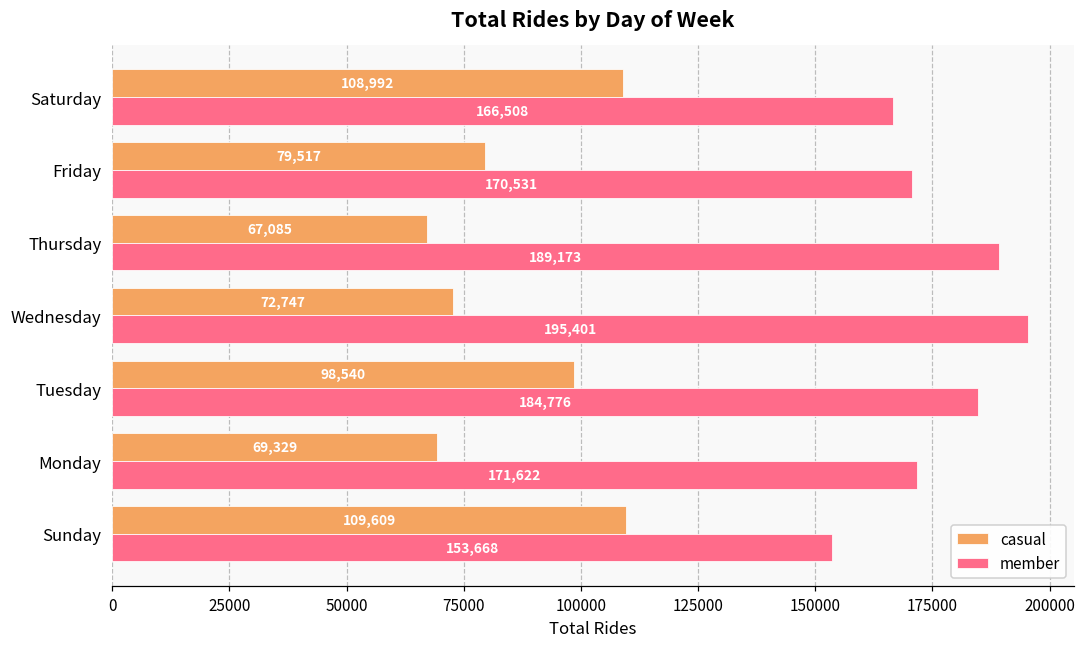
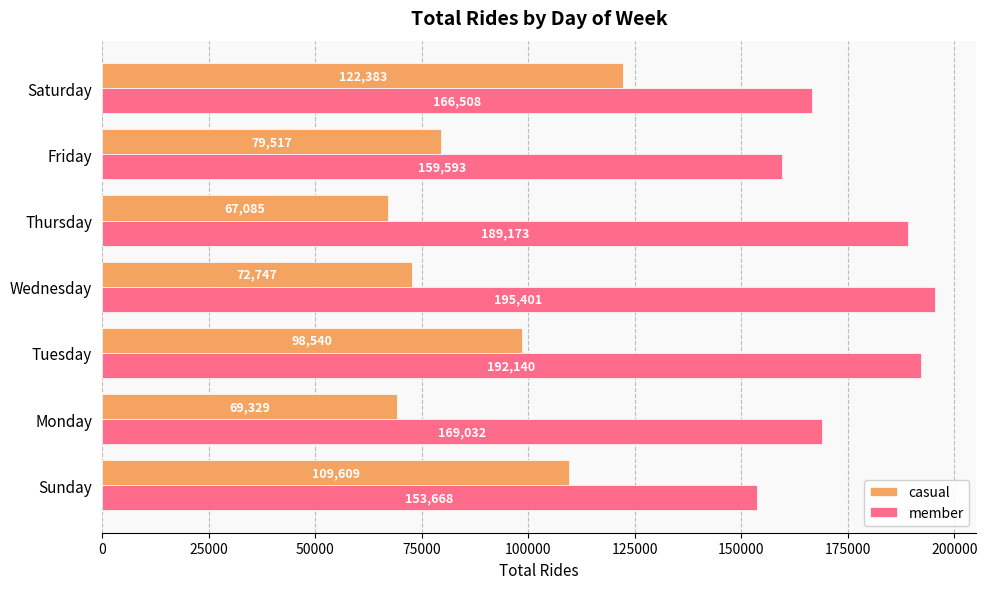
casual, Saturday: 108,992 -> 122,383
member, Friday: 170,531 -> 159,593
member, Tuesday: 184,776 -> 192,140
member, Monday: 171,622 -> 169,032
